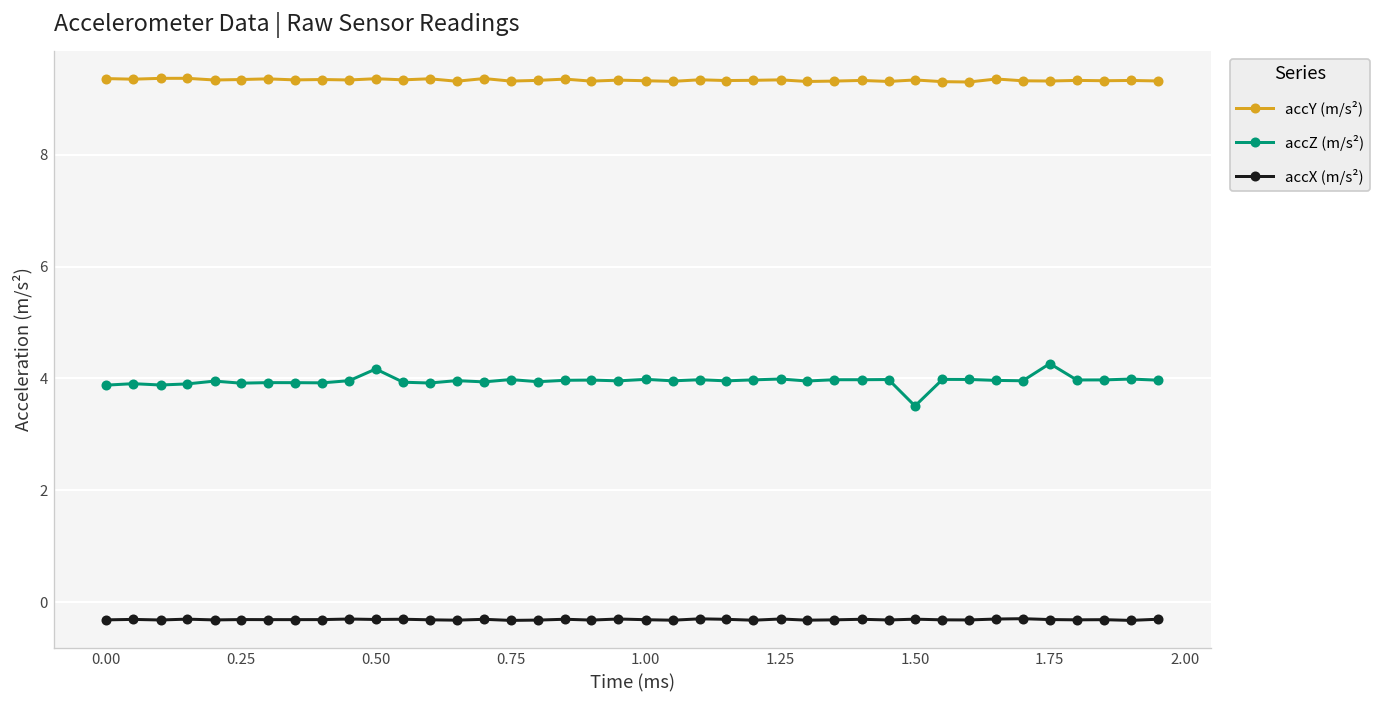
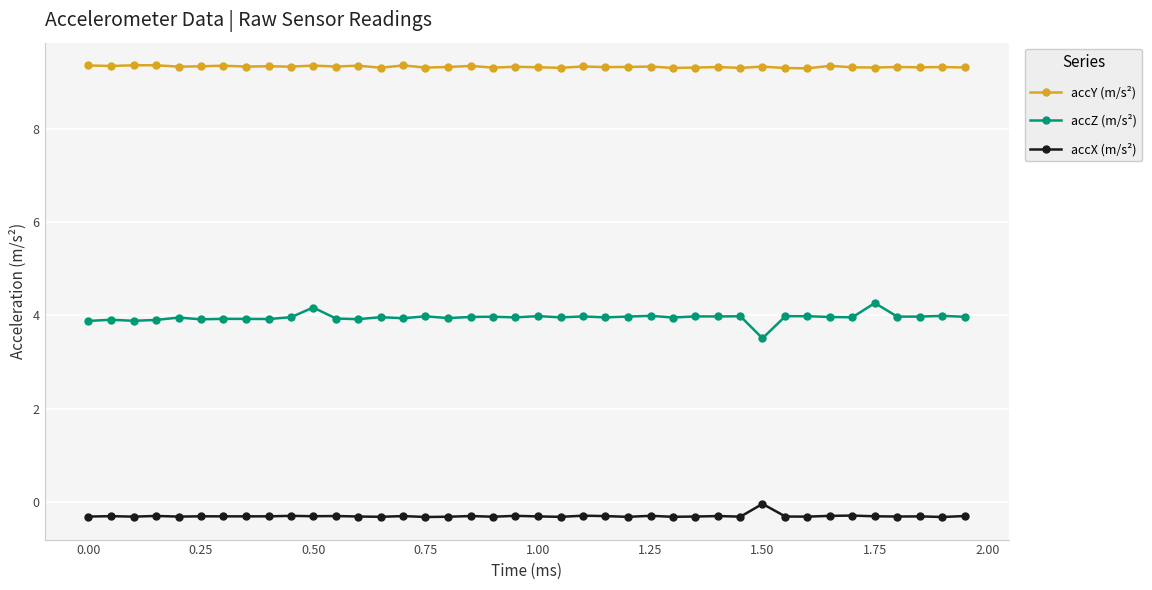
accX (m/s²), 1.50: -0.3 -> 0.0
